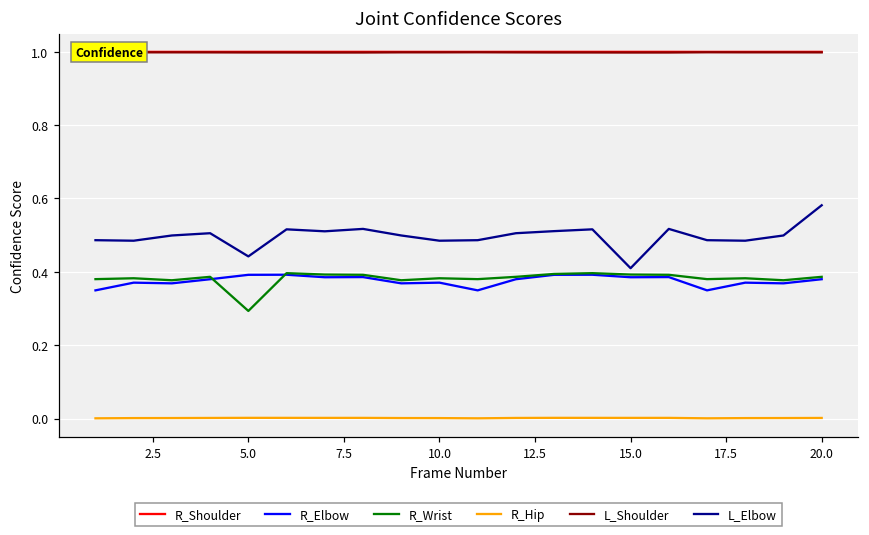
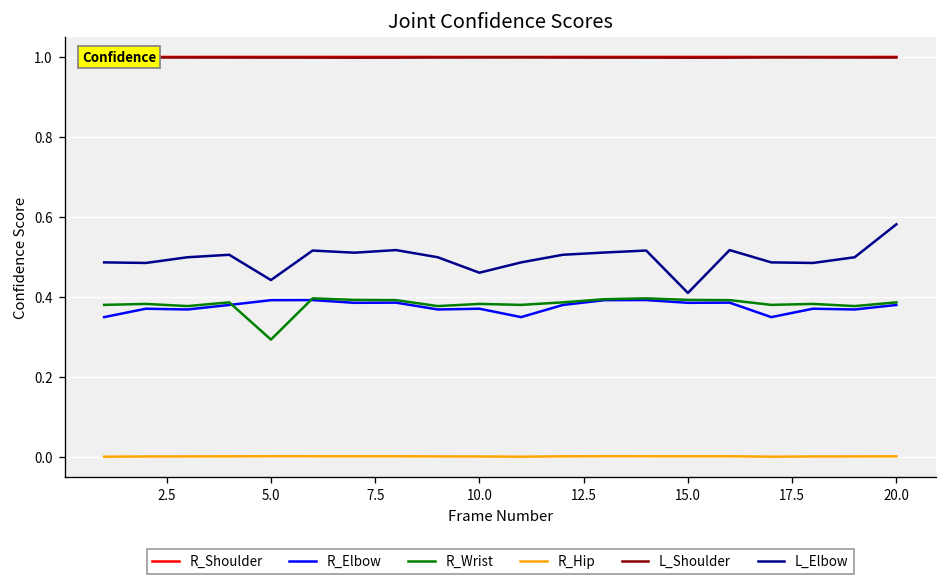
L_Elbow, 10.0: 0.48 -> 0.46
